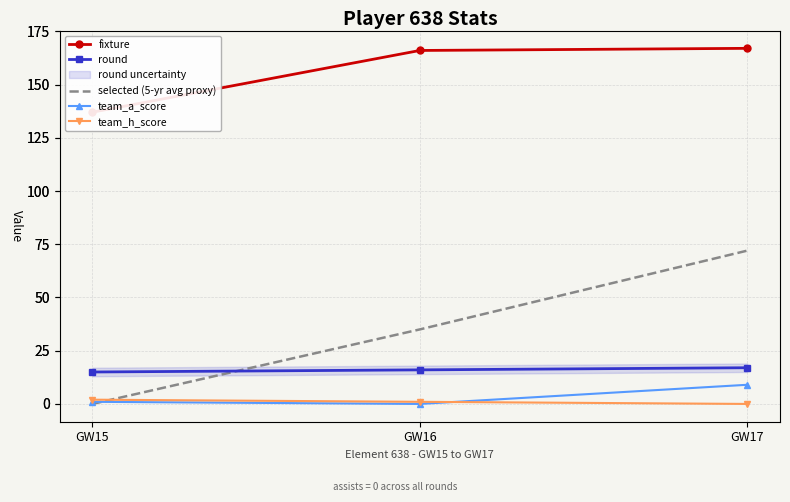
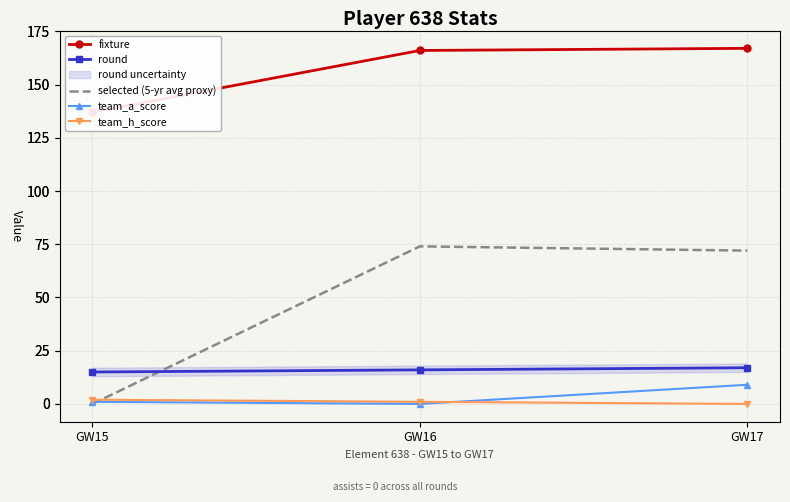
selected (5-yr avg proxy), GW16: 35 -> 74
